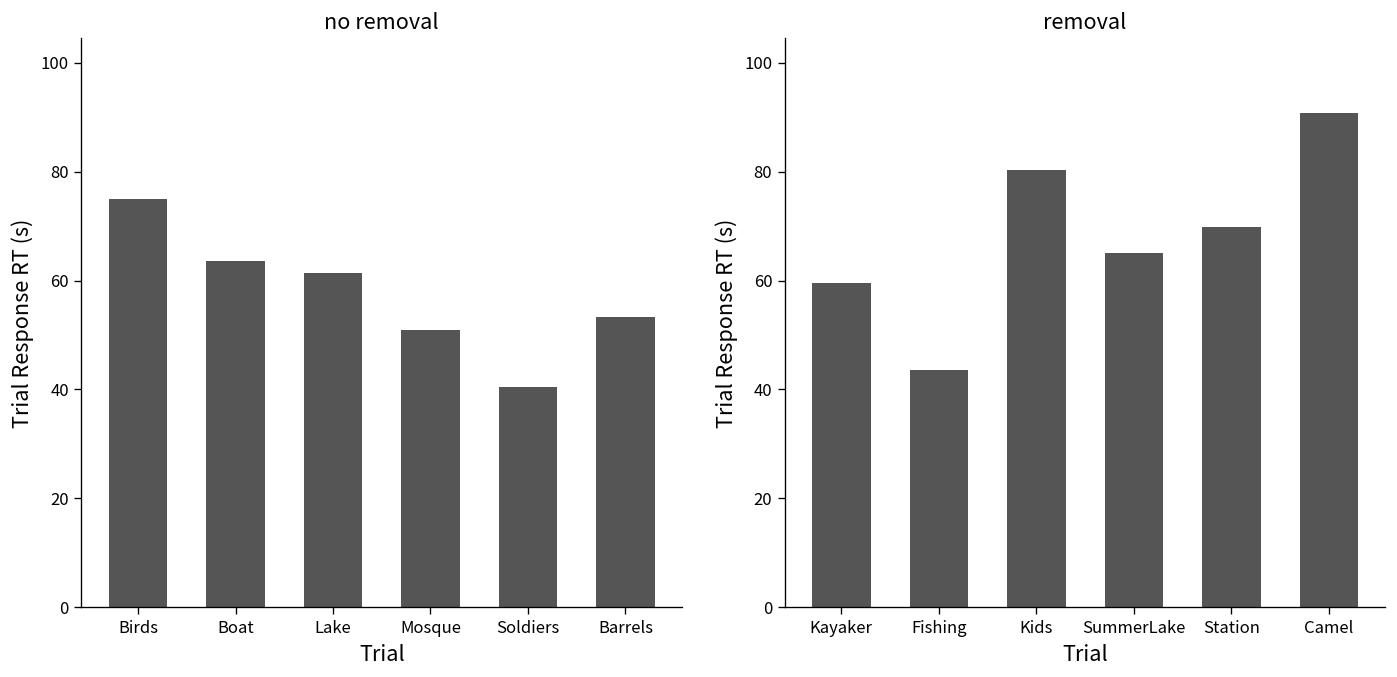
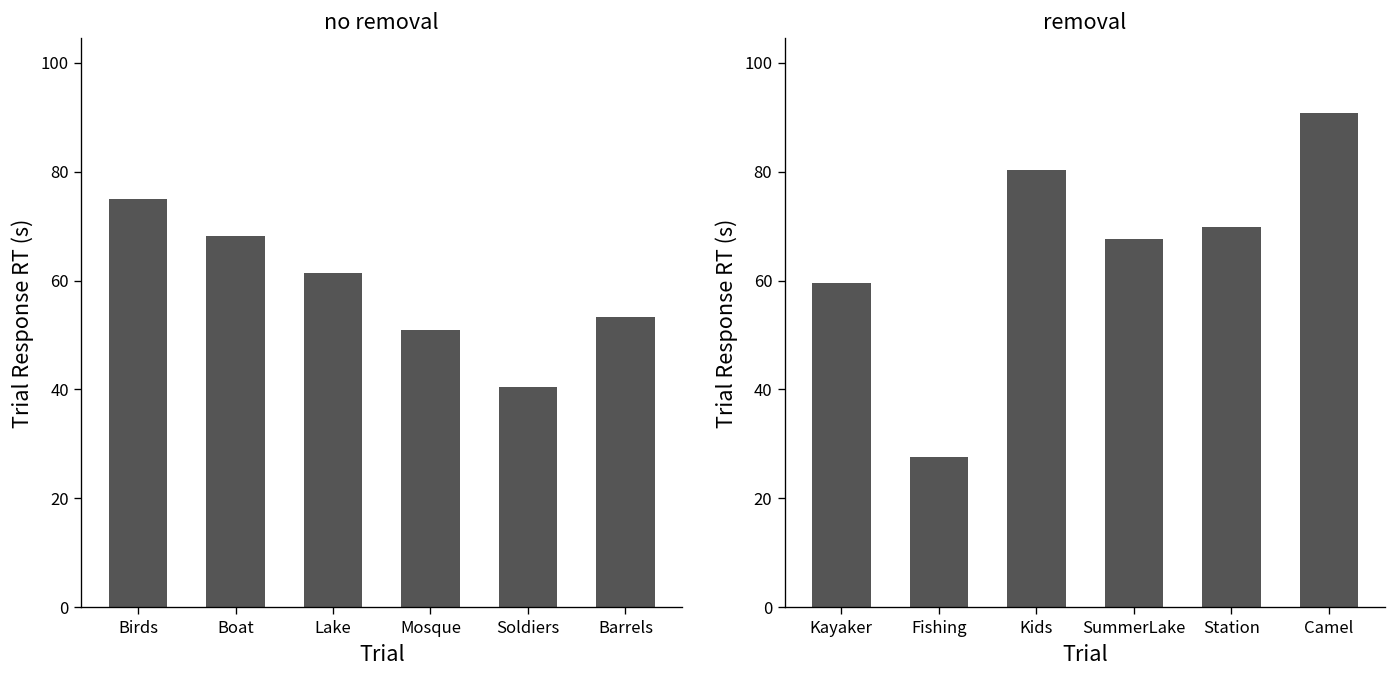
no removal, Boat: 64 -> 68
removal, Fishing: 44 -> 28
removal, SummerLake: 65 -> 68
